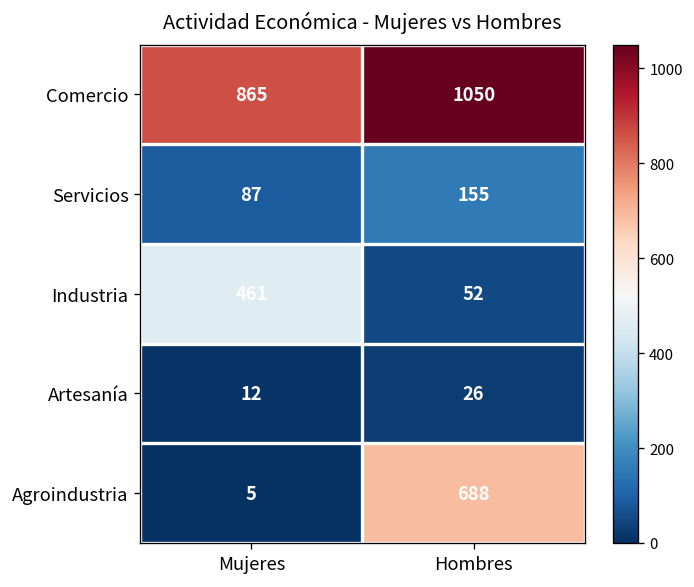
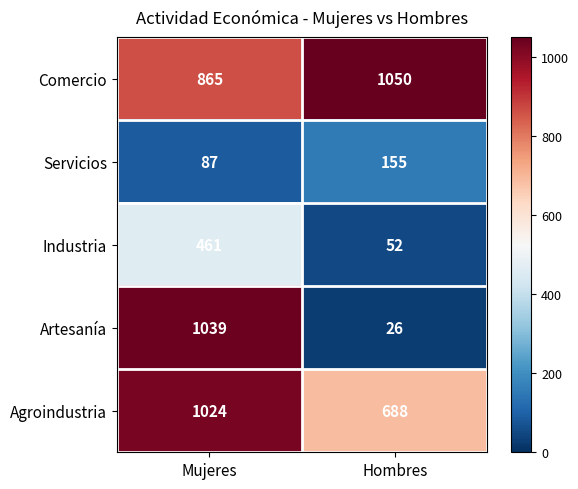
Artesanía, Mujeres: 12 -> 1039
Agroindustria, Mujeres: 5 -> 1024
